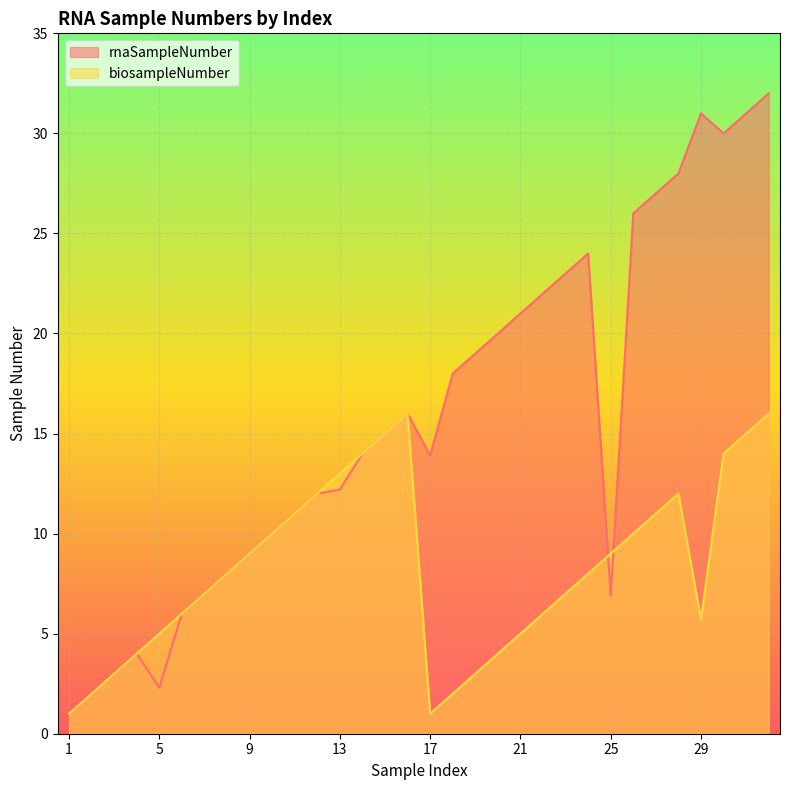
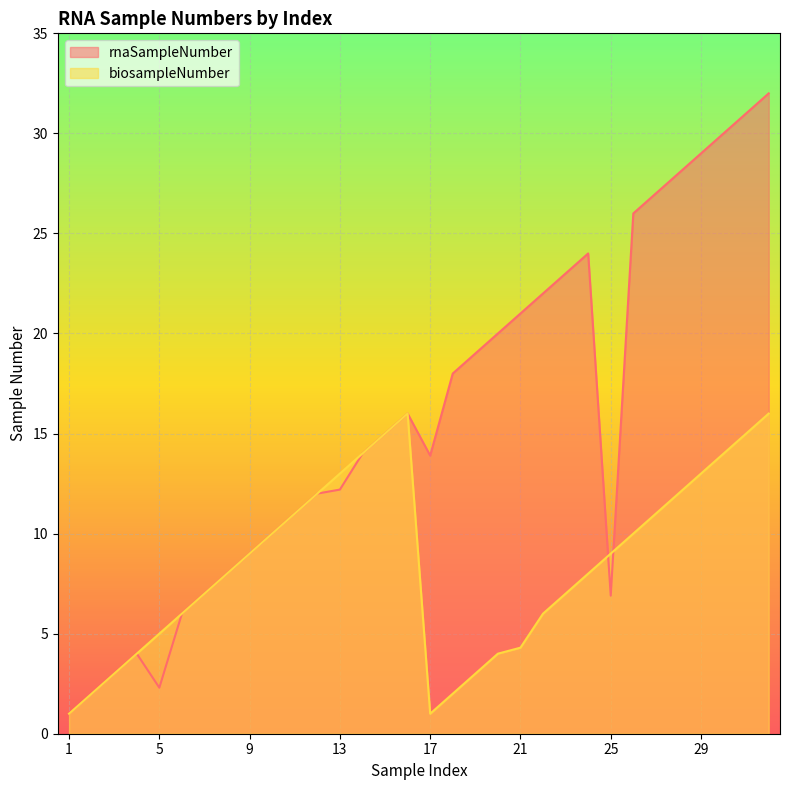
biosampleNumber, 21: 5.0 -> 4.3
rnaSampleNumber, 29: 31 -> 29
biosampleNumber, 29: 5.7 -> 13.0
